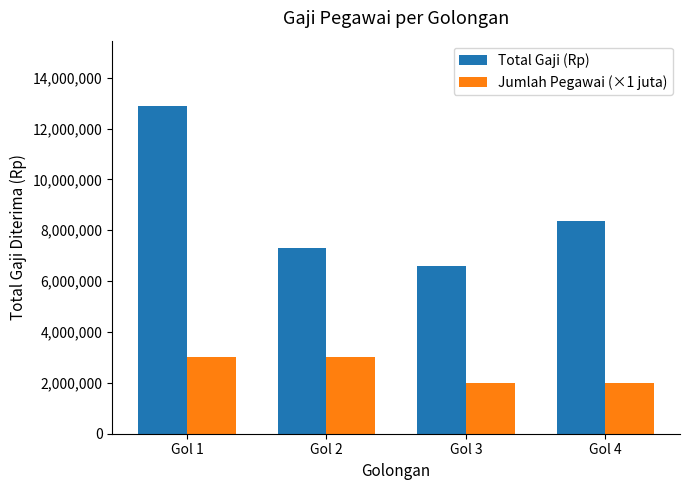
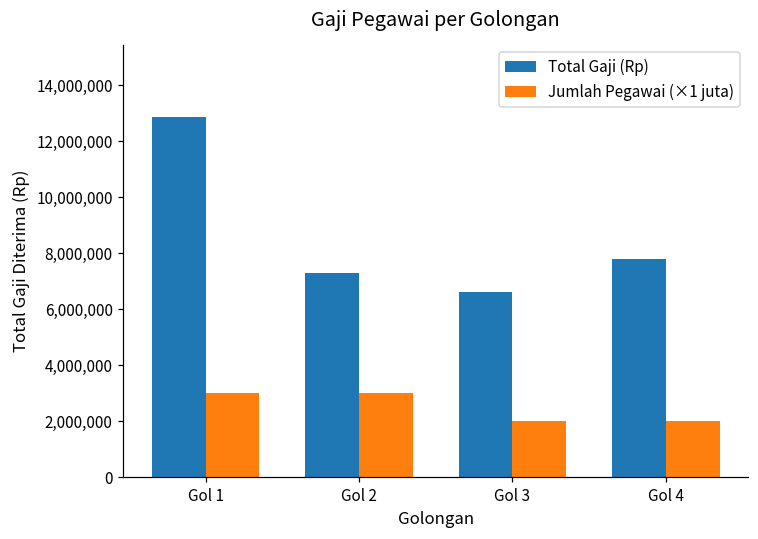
Total Gaji (Rp), Gol 4: 8,400,000 -> 7,800,000
